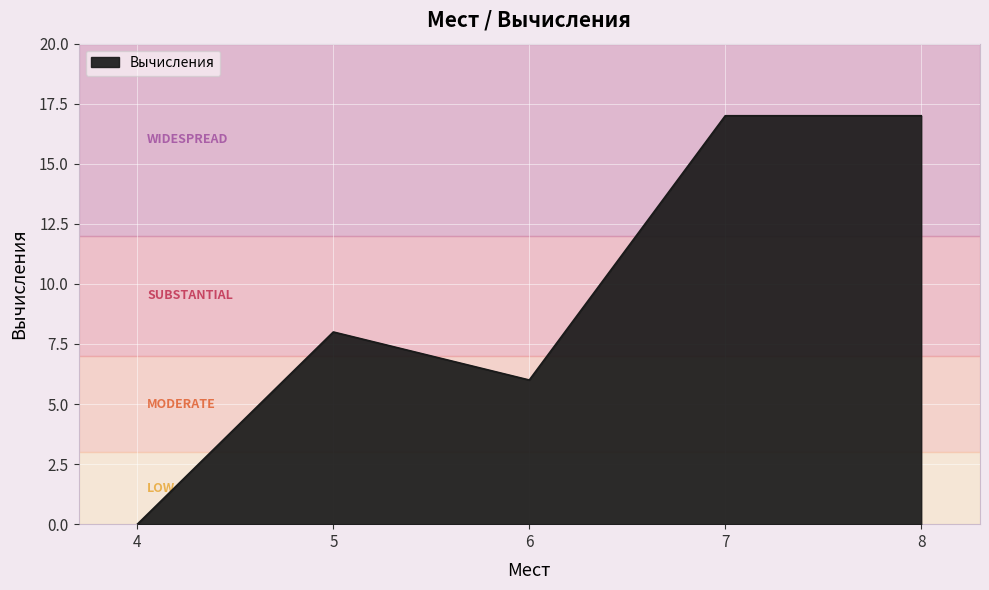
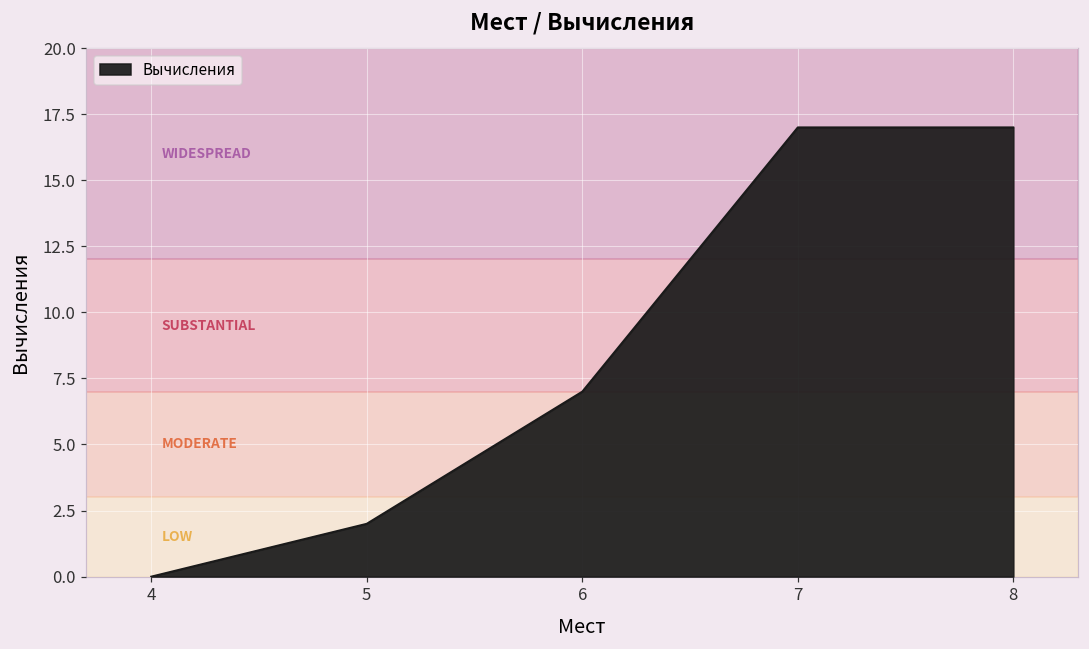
5: 8 -> 2
6: 6 -> 7
